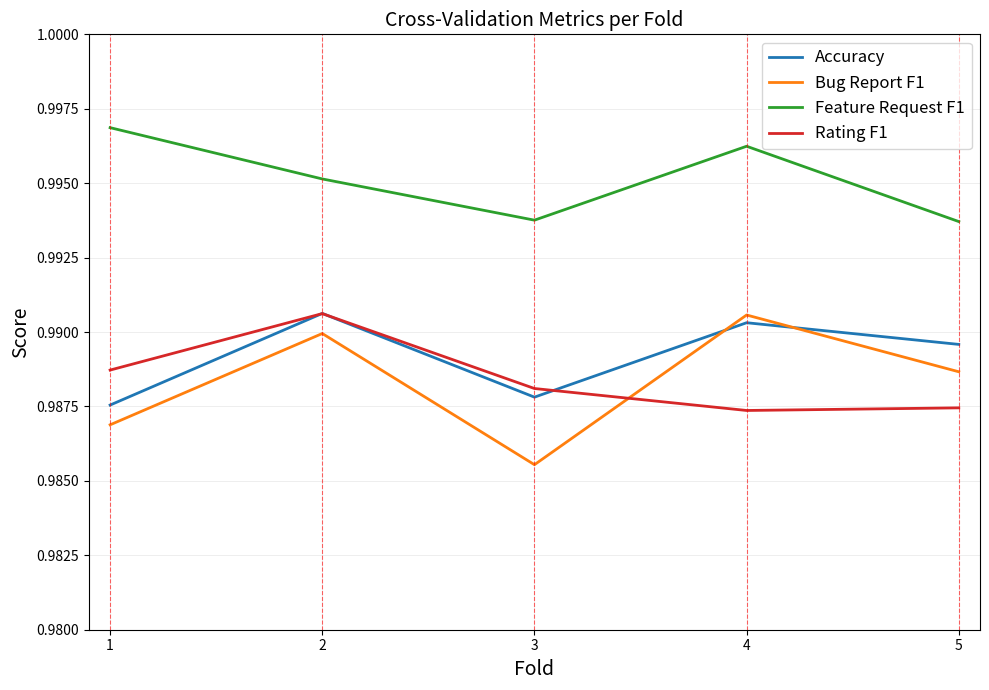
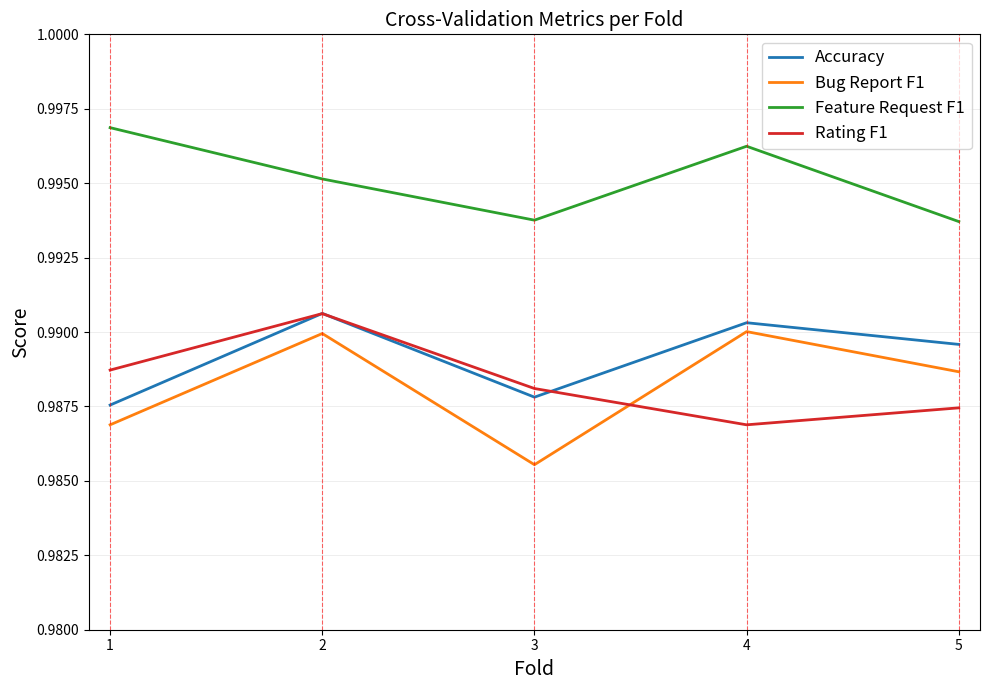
Bug Report F1, 4: 0.9906 -> 0.9900
Rating F1, 4: 0.9874 -> 0.9869
